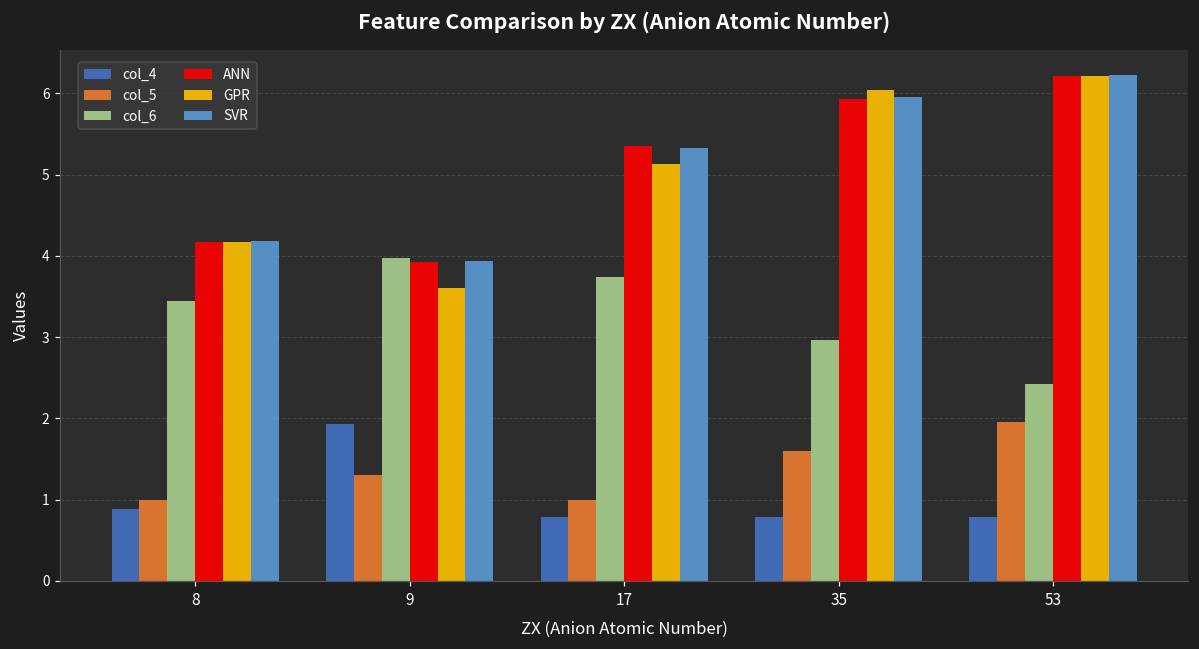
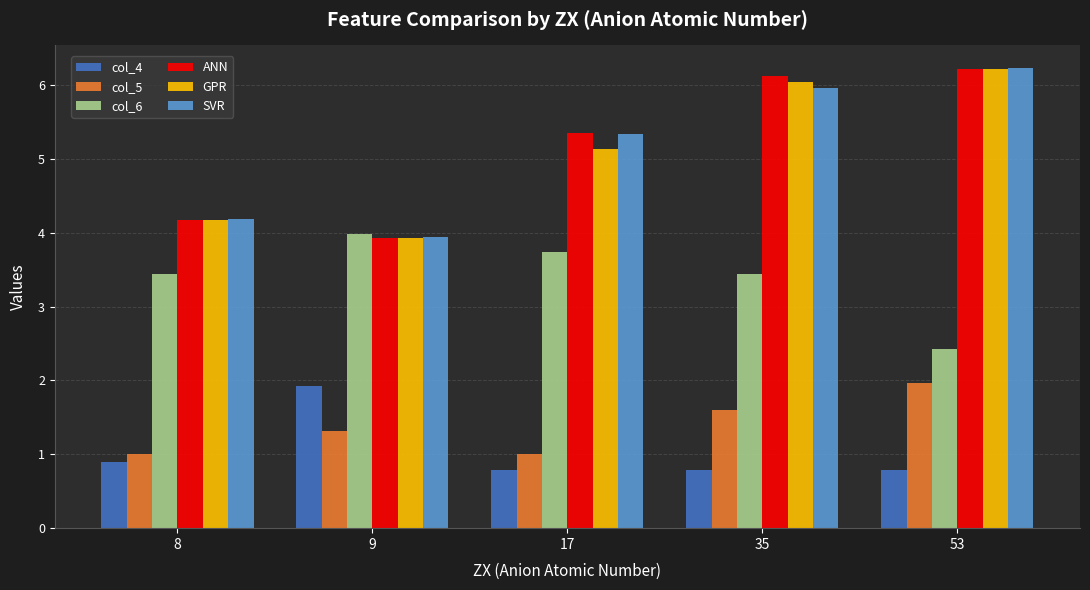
GPR, 9: 3.6 -> 3.9
col_6, 35: 3.0 -> 3.4
ANN, 35: 5.9 -> 6.1
